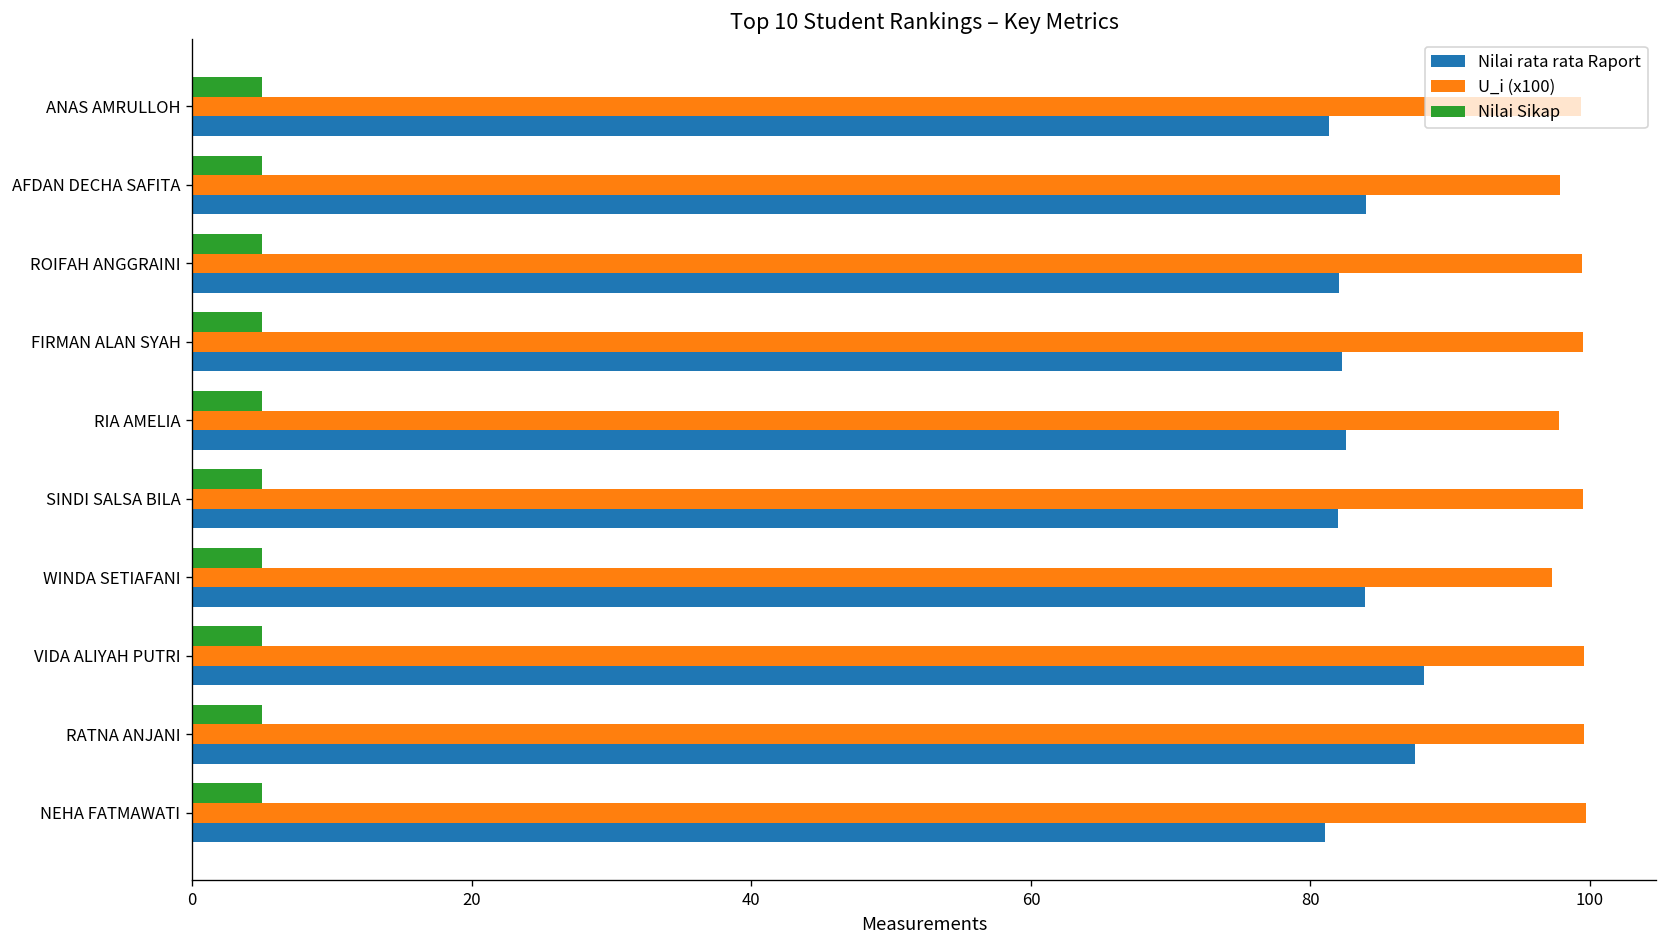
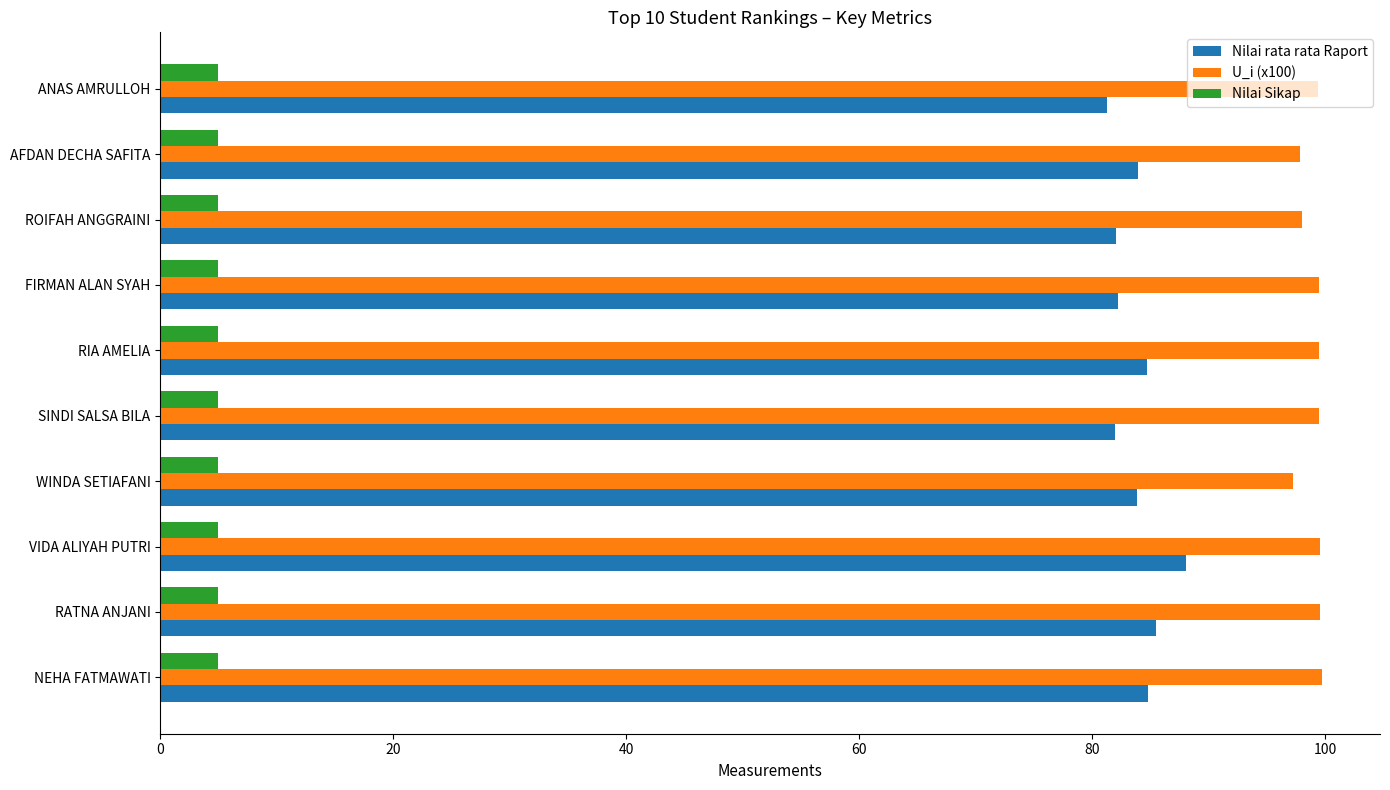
U_i (x100), ROIFAH ANGGRAINI: 99.4 -> 98.0
U_i (x100), RIA AMELIA: 97.8 -> 99.5
Nilai rata rata Raport, RIA AMELIA: 82.6 -> 84.7
Nilai rata rata Raport, RATNA ANJANI: 87.5 -> 85.5
Nilai rata rata Raport, NEHA FATMAWATI: 81.0 -> 84.8
